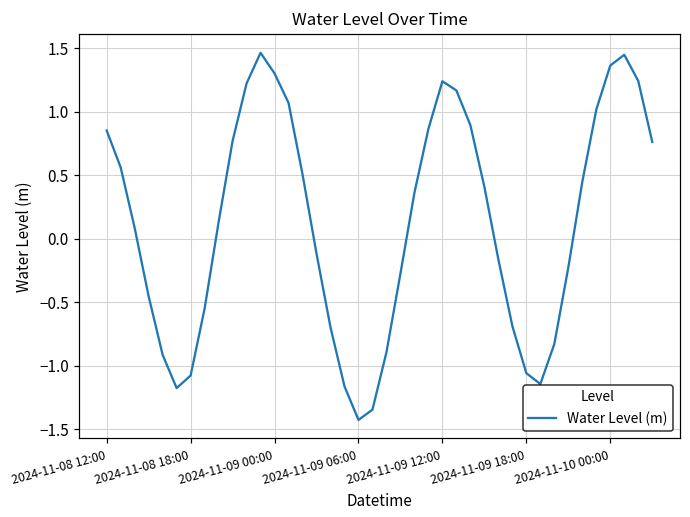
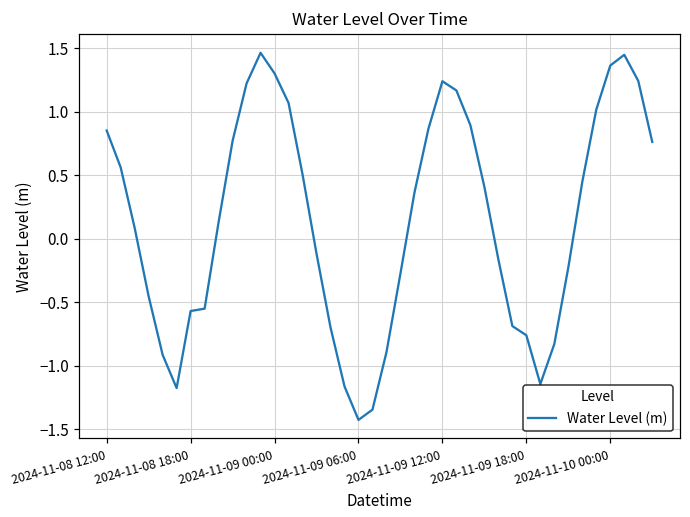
2024-11-08 18:00: -1.08 -> -0.57
2024-11-09 18:00: -1.06 -> -0.76
